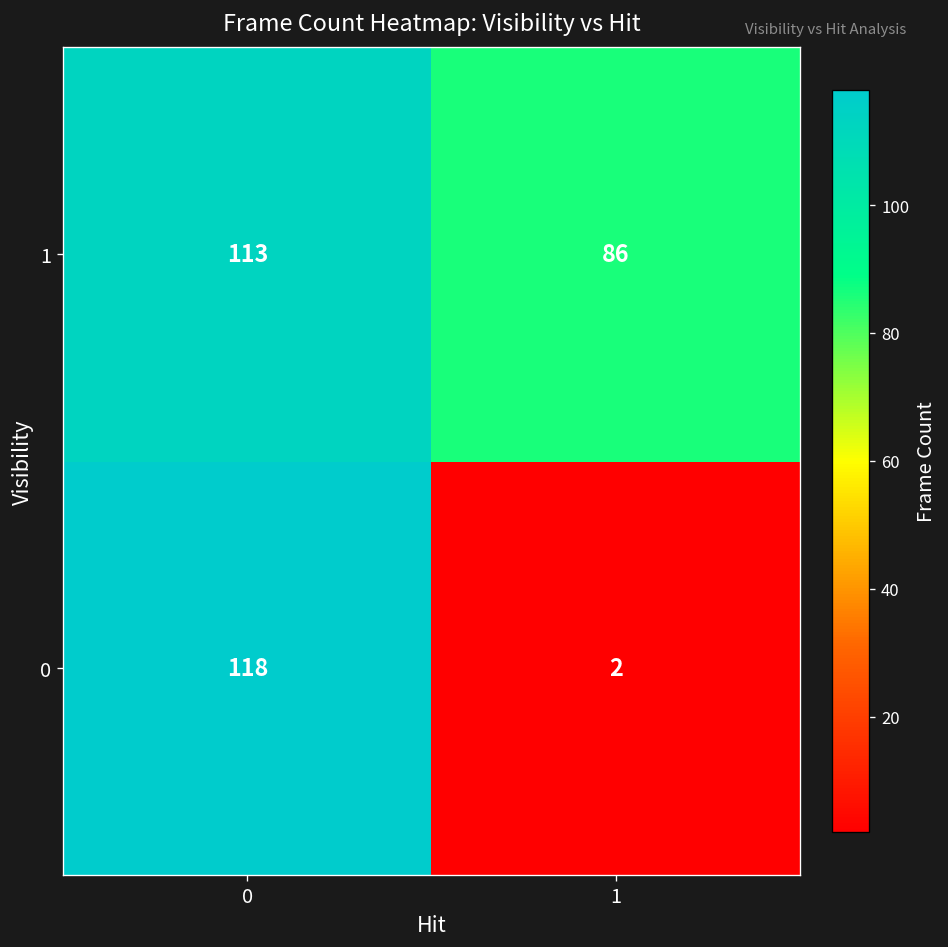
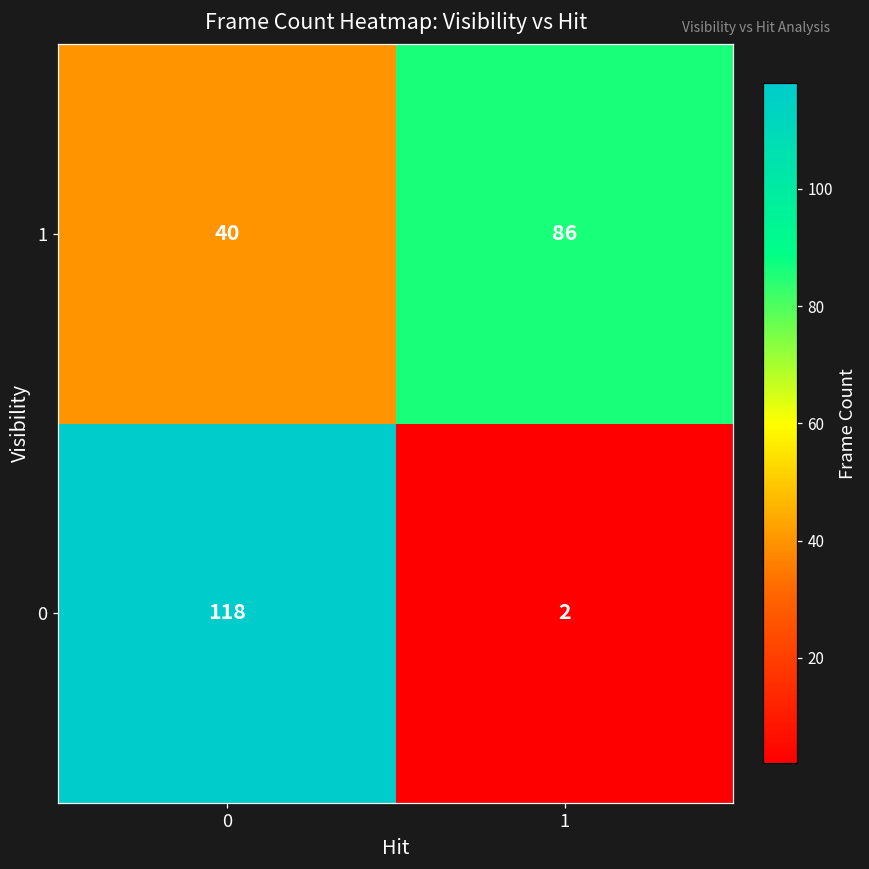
1, 0: 113 -> 40
